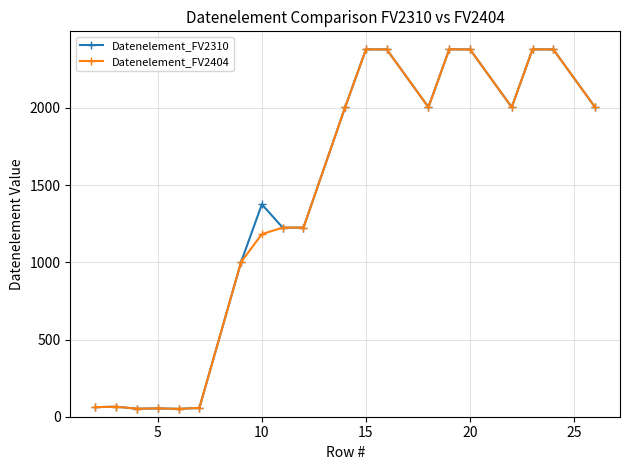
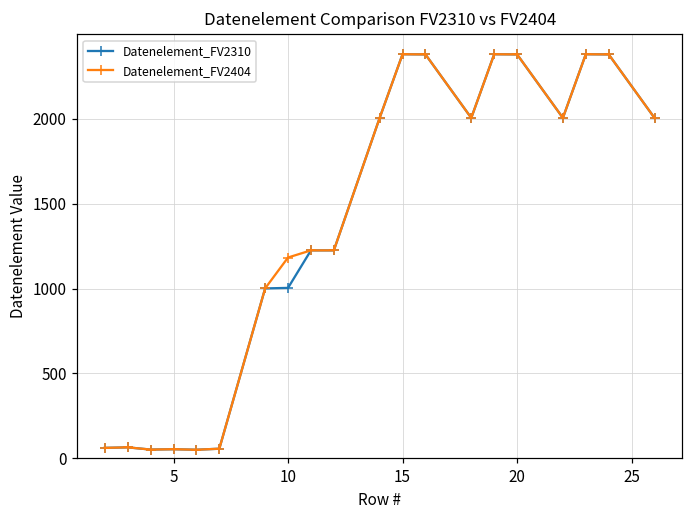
Datenelement_FV2310, 10: 1380 -> 1000
